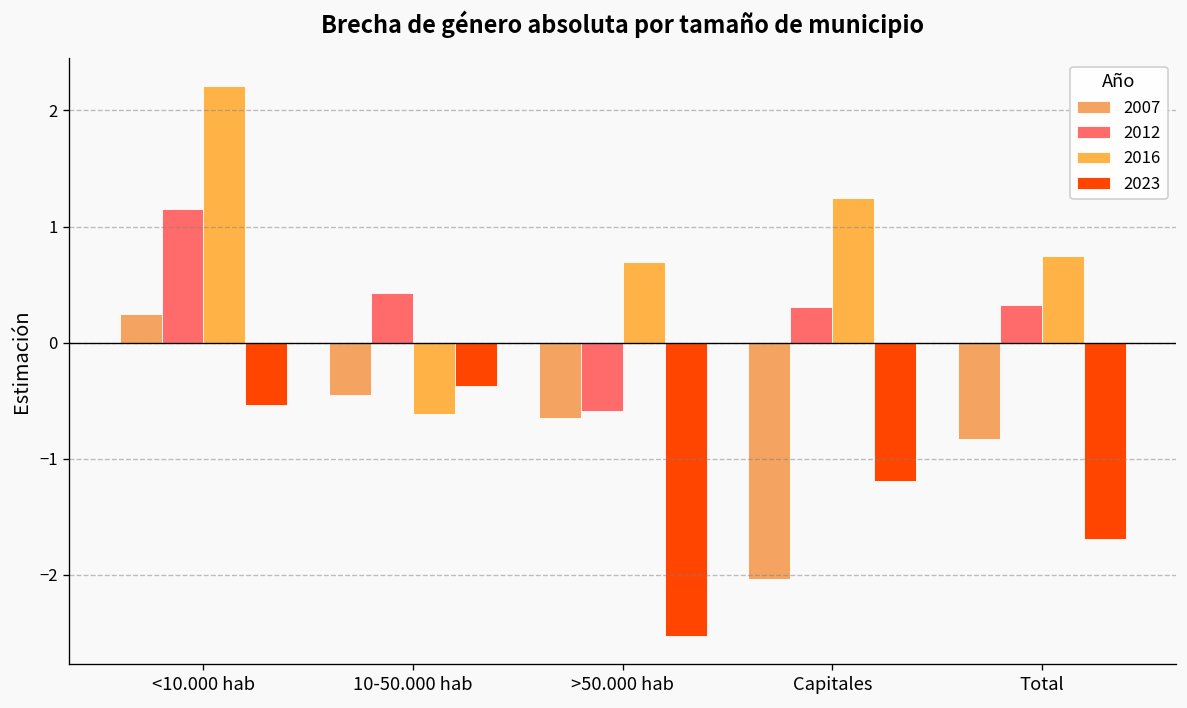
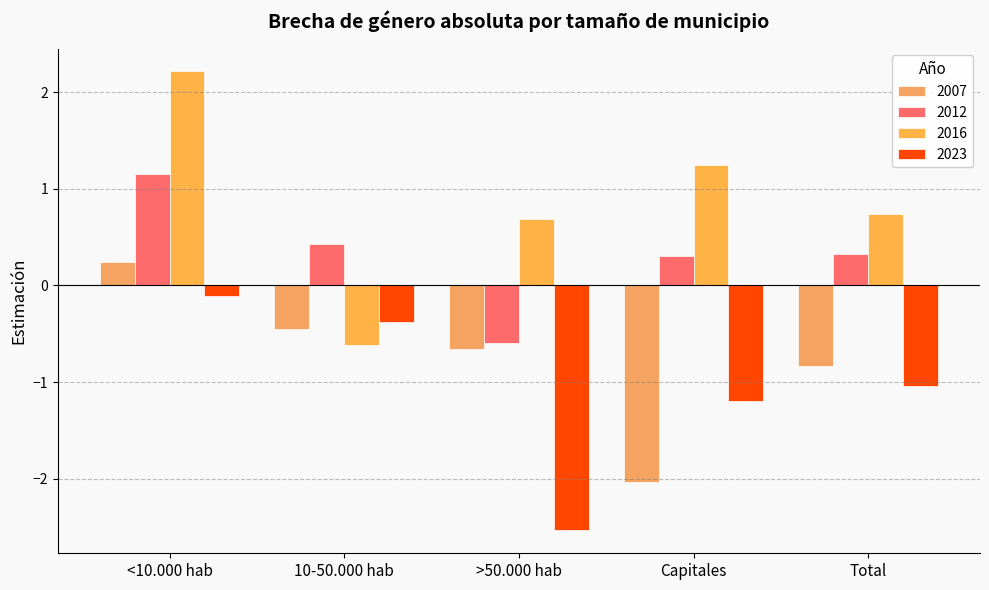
2023, <10.000 hab: -0.5 -> -0.1
2023, Total: -1.7 -> -1.0
